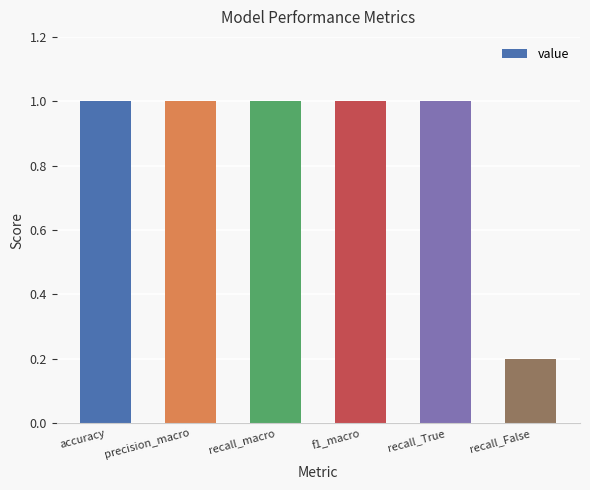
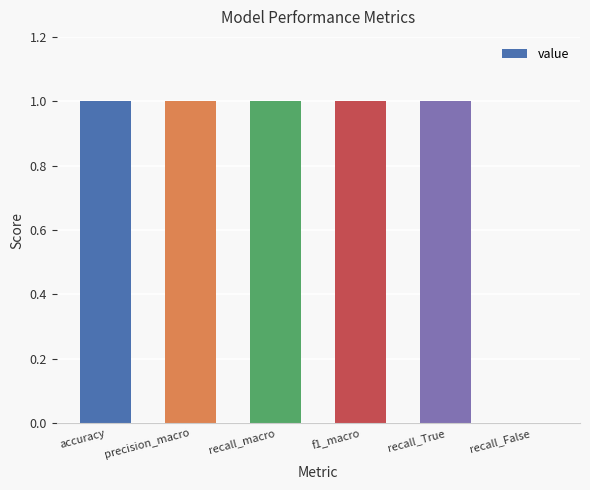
recall_False: 0.2 -> 0.0
